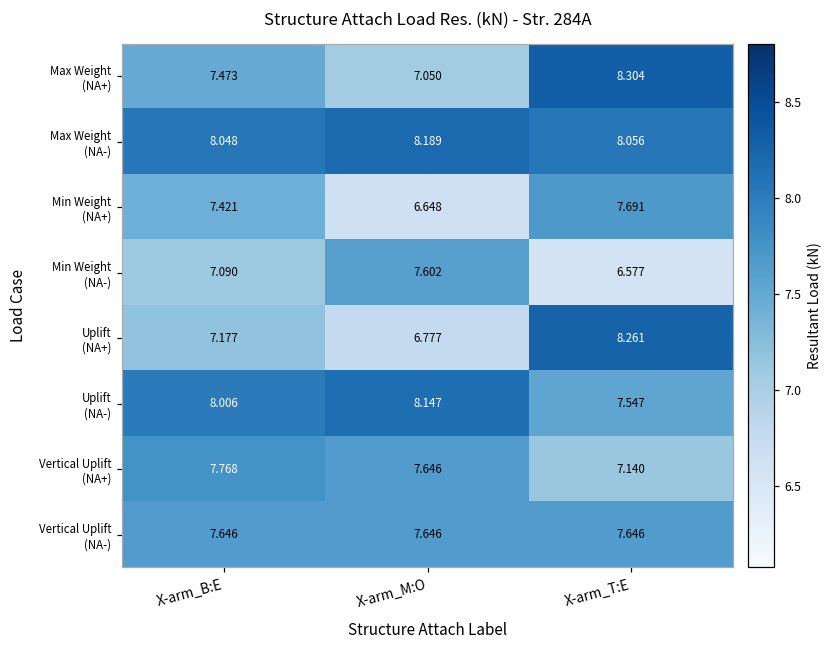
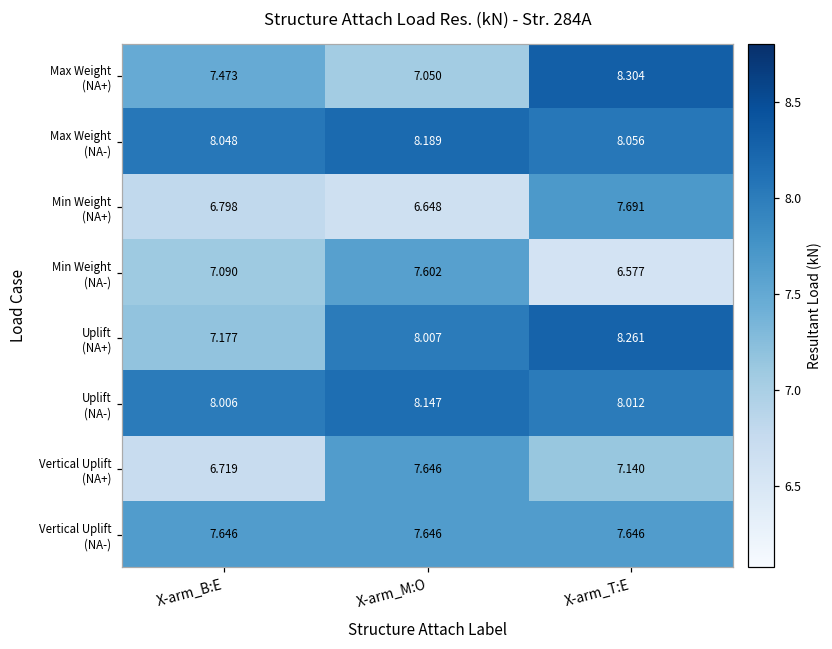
Min Weight (NA+), X-arm_B:E: 7.421 -> 6.798
Uplift (NA+), X-arm_M:O: 6.777 -> 8.007
Uplift (NA-), X-arm_T:E: 7.547 -> 8.012
Vertical Uplift (NA+), X-arm_B:E: 7.768 -> 6.719
